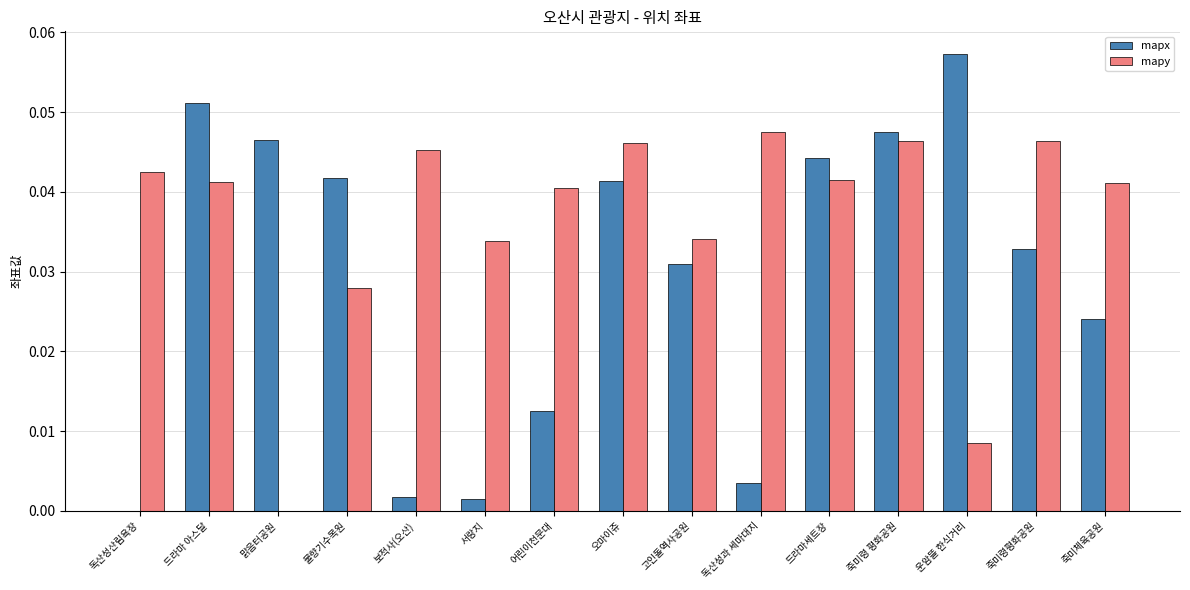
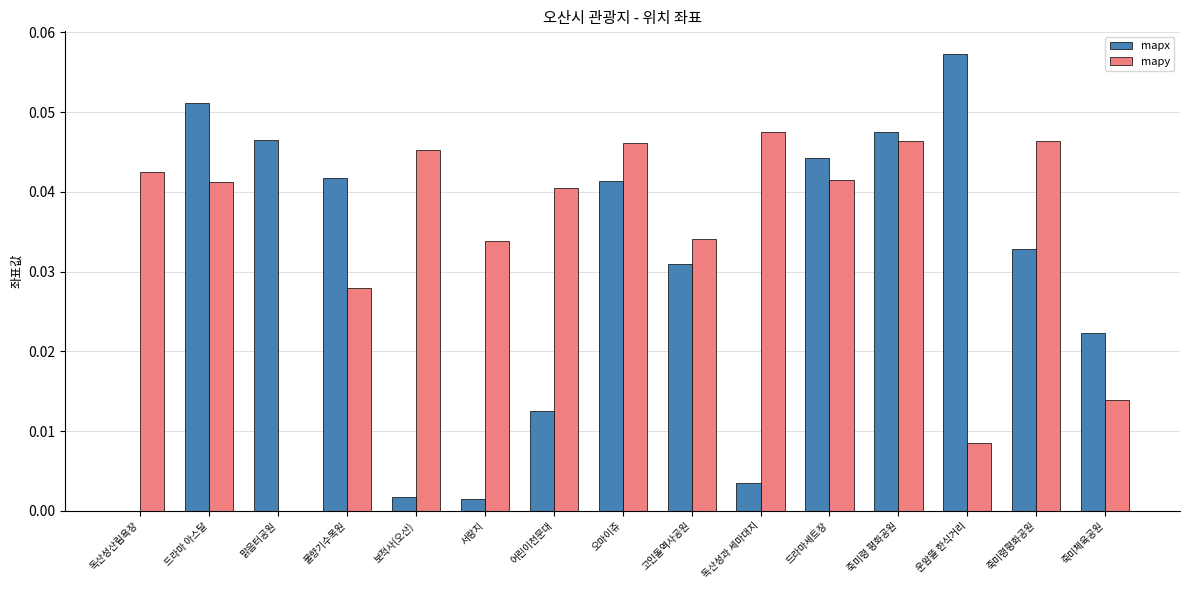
mapx, 죽미체육공원: 0.024 -> 0.022
mapy, 죽미체육공원: 0.041 -> 0.014
